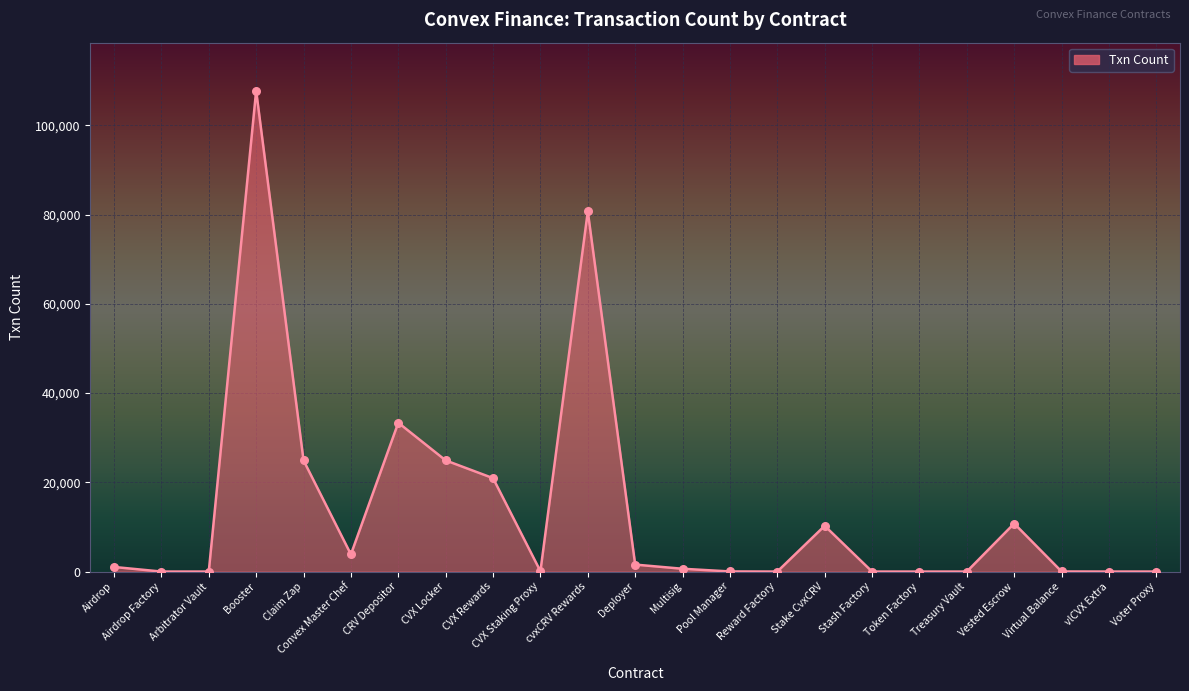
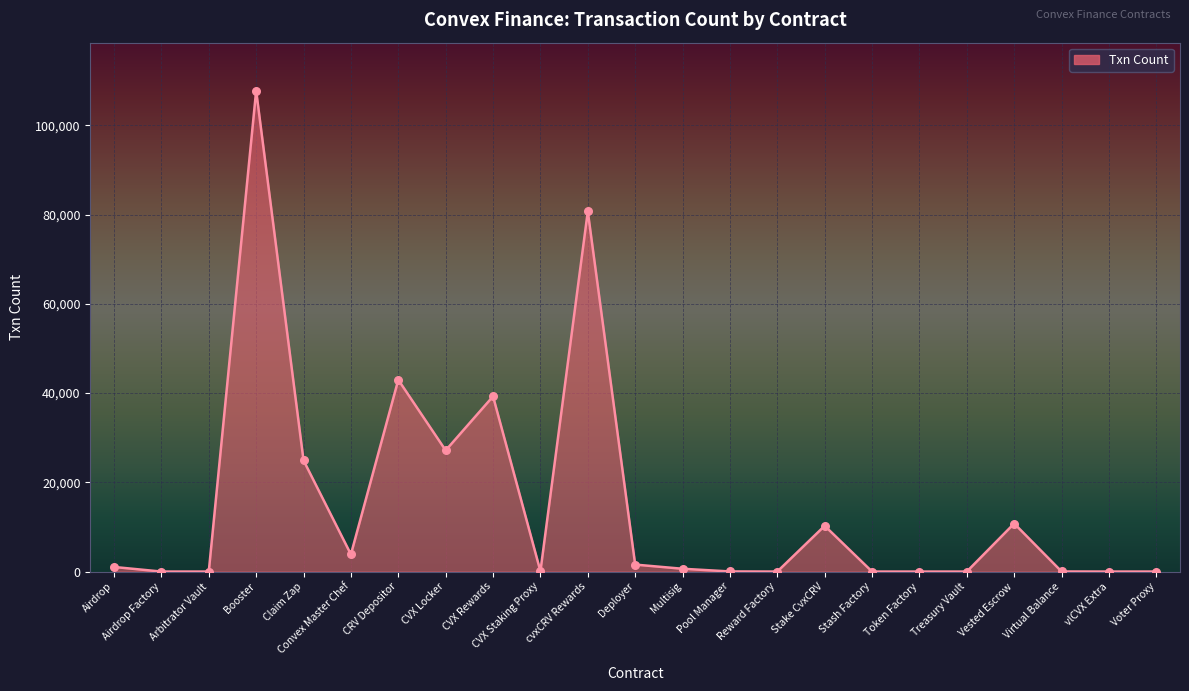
CRV Depositor: 33,000 -> 43,000
CVX Locker: 25,000 -> 27,000
CVX Rewards: 21,000 -> 39,000
